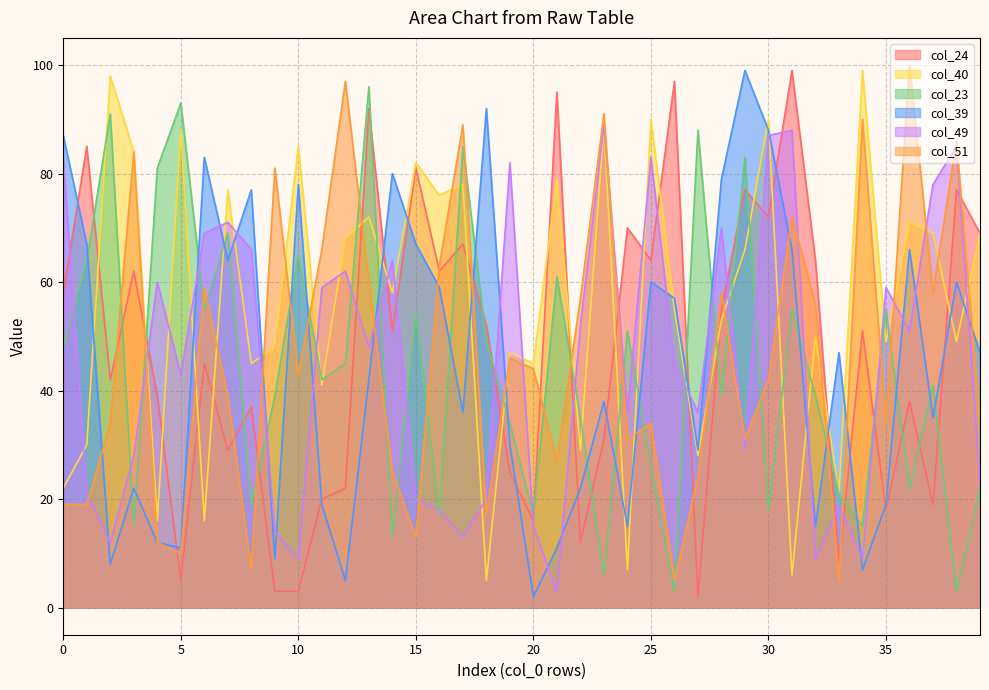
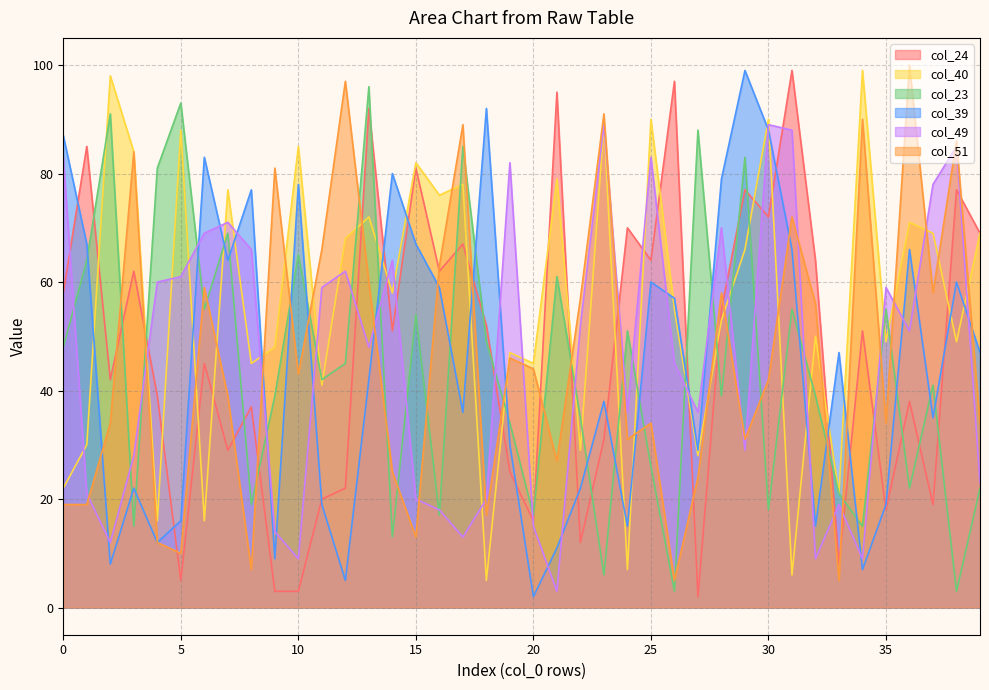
col_39, 5: 11 -> 16
col_49, 5: 43 -> 61
col_49, 30: 87 -> 89
